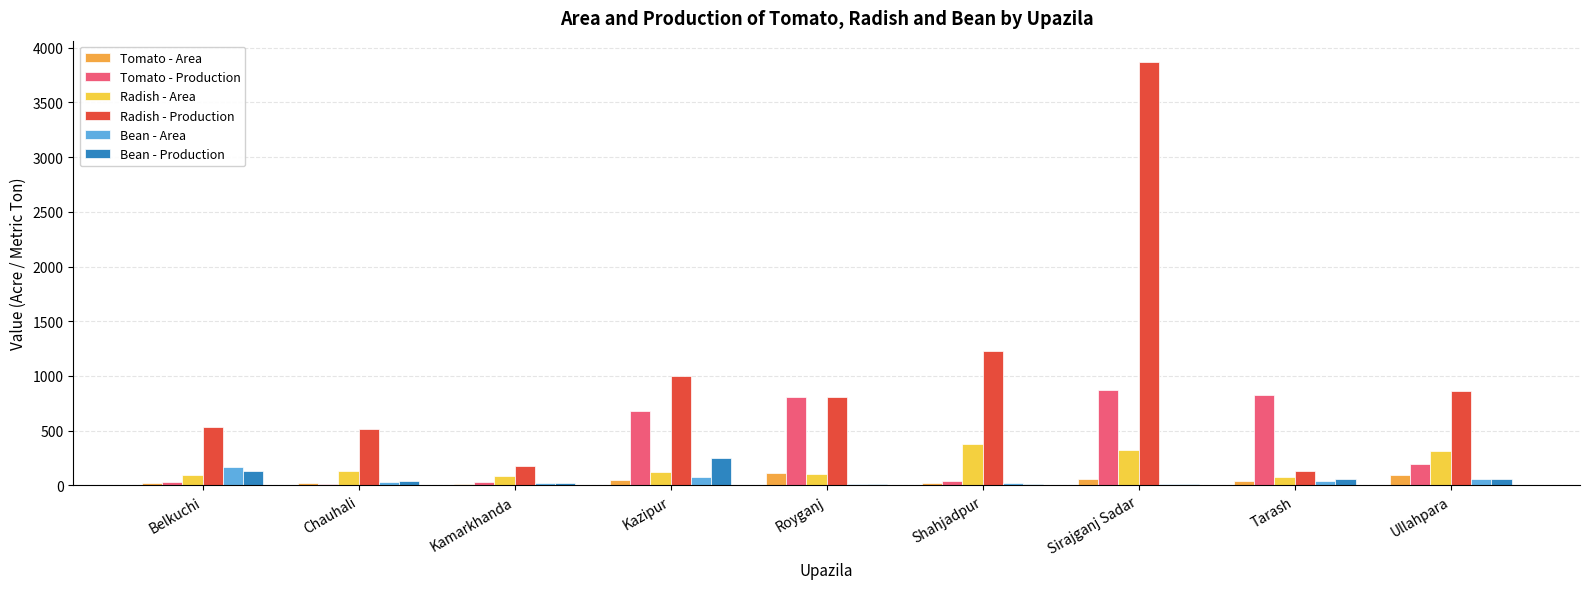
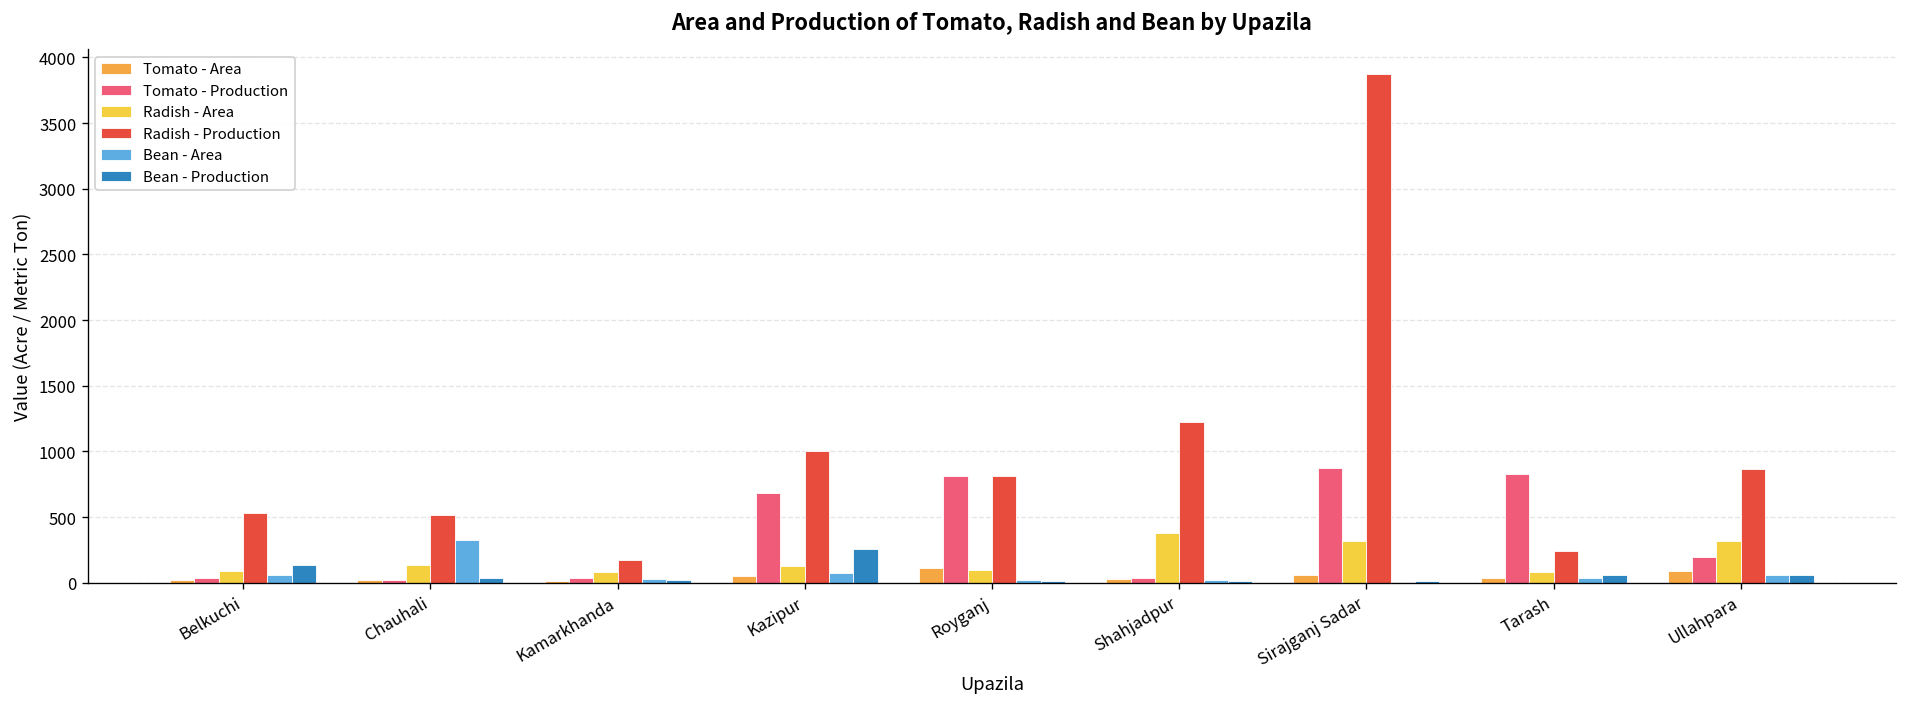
Bean - Area, Belkuchi: 170 -> 60
Bean - Area, Chauhali: 30 -> 320
Radish - Production, Tarash: 130 -> 240
